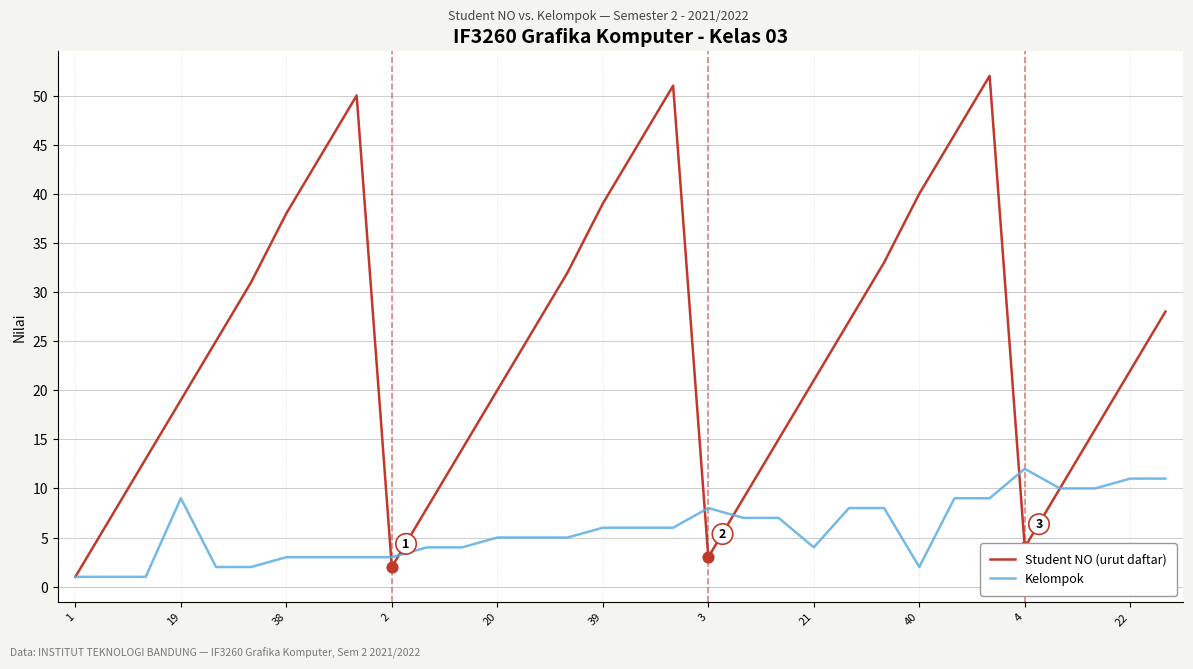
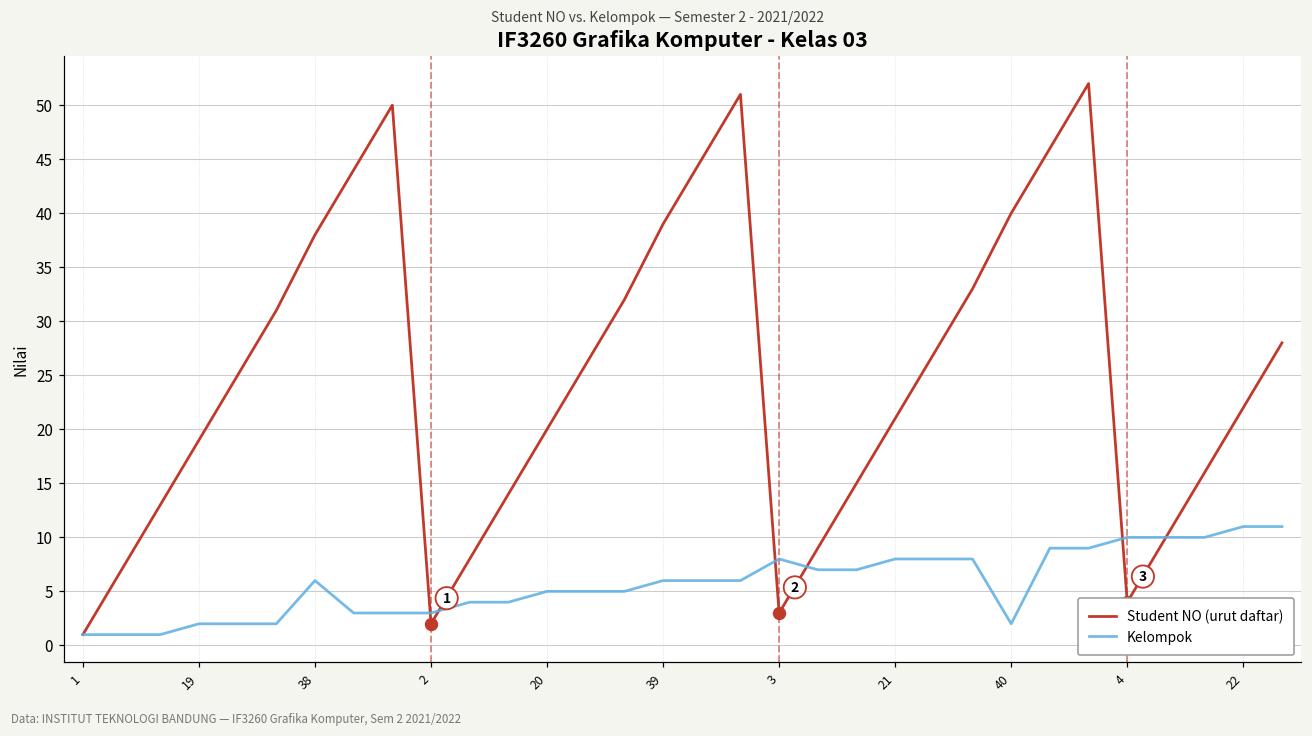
Kelompok, 19: 9 -> 2
Kelompok, 38: 3 -> 6
Kelompok, 21: 4 -> 8
Kelompok, 4: 12 -> 10
